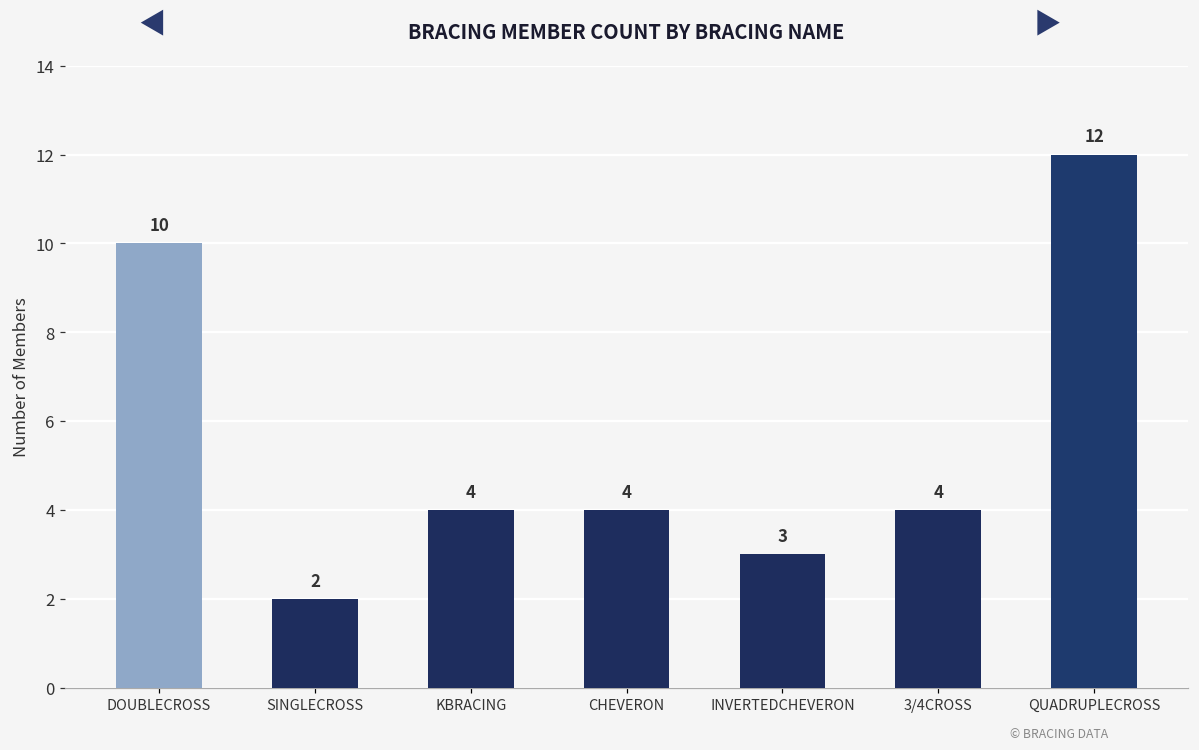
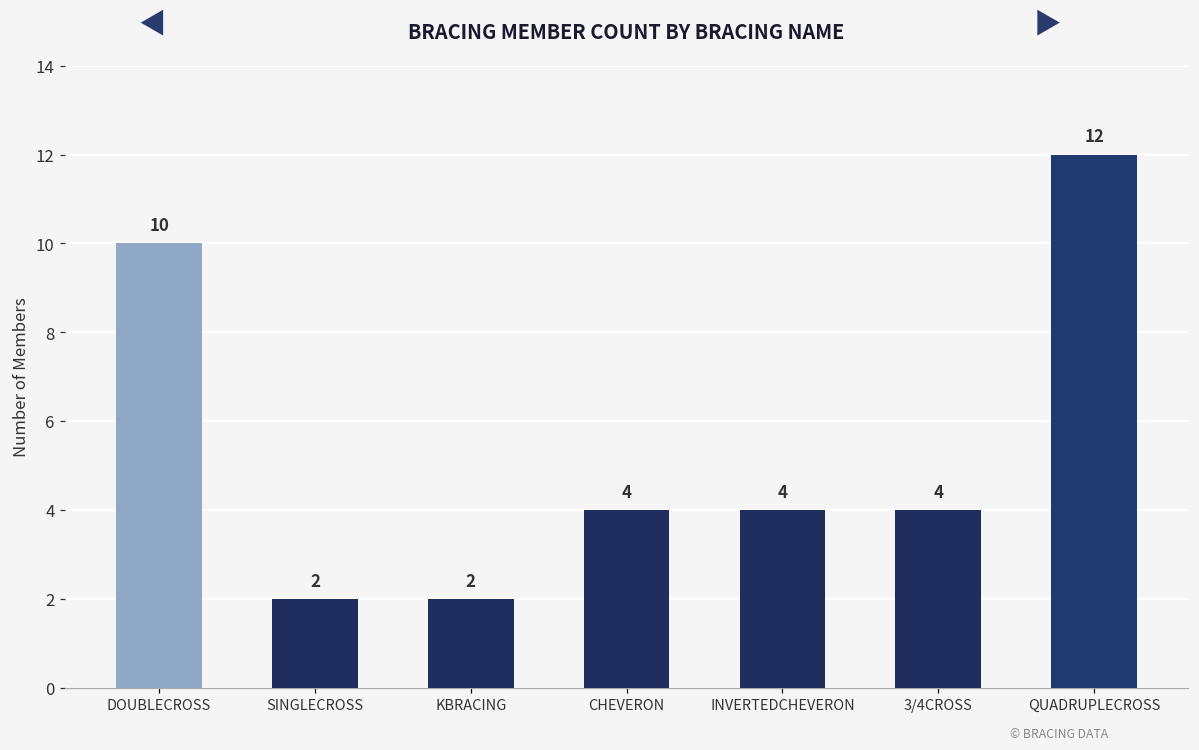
KBRACING: 4 -> 2
INVERTEDCHEVERON: 3 -> 4
